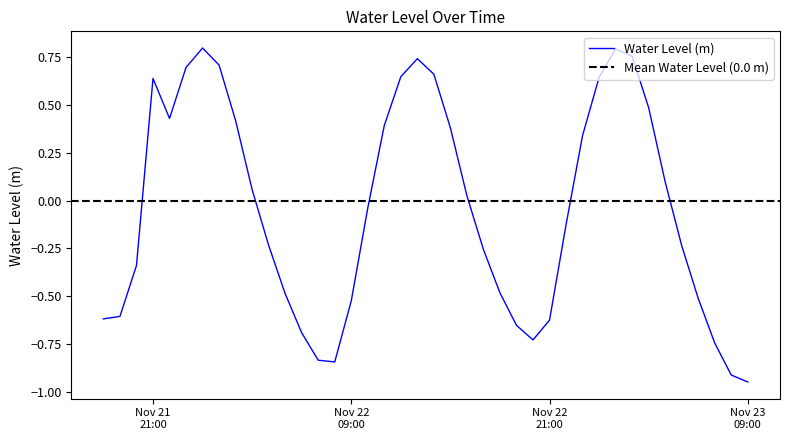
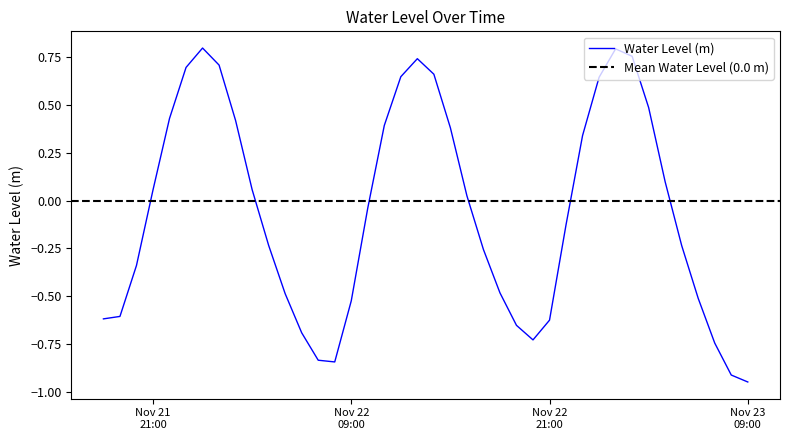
Nov 21 21:00: 0.64 -> 0.06
